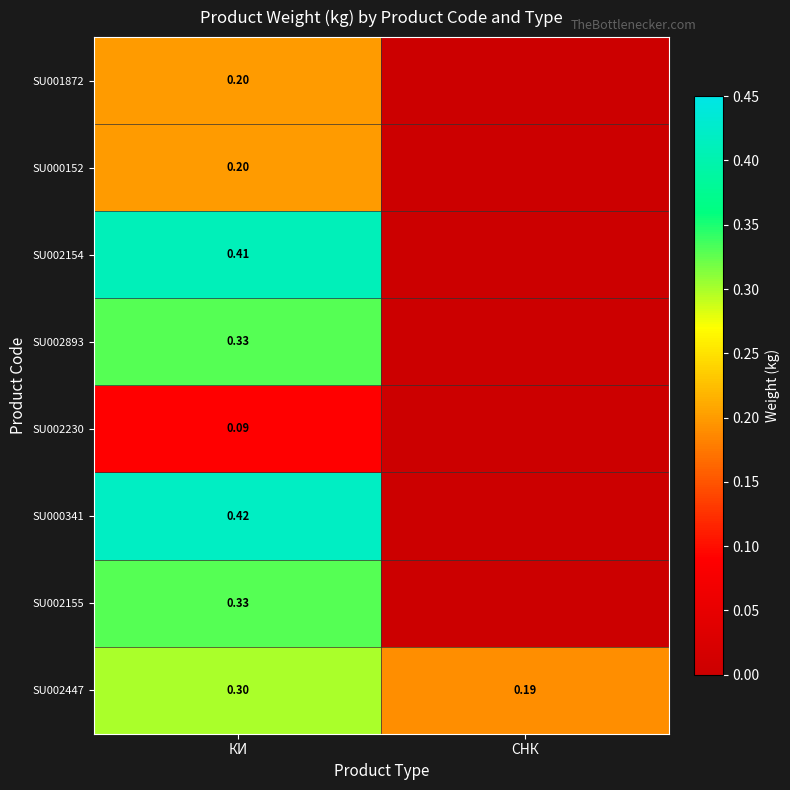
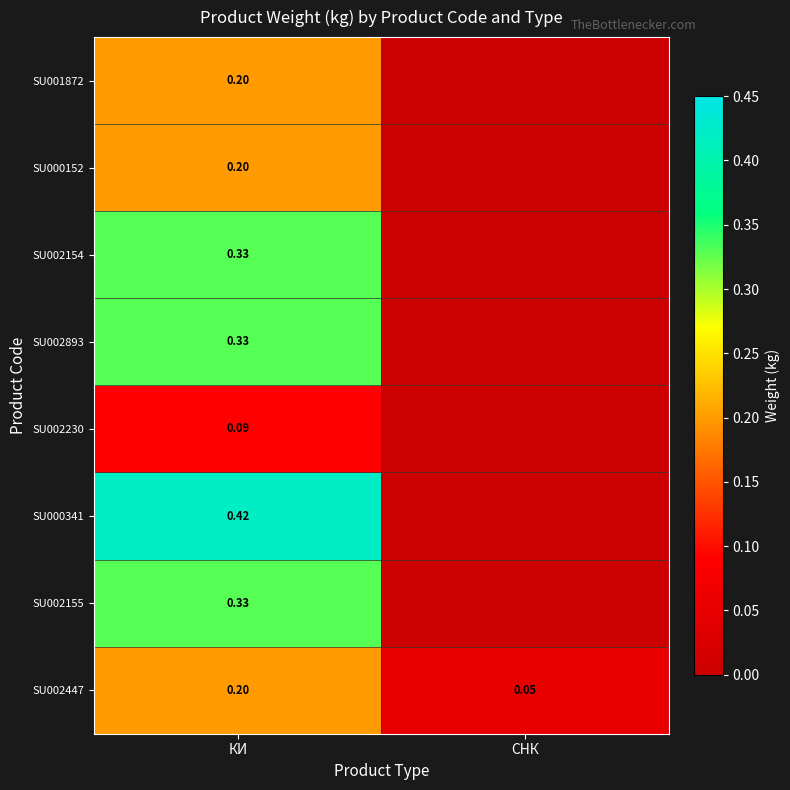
SU002154, КИ: 0.41 -> 0.33
SU002447, КИ: 0.30 -> 0.20
SU002447, СНК: 0.19 -> 0.05
